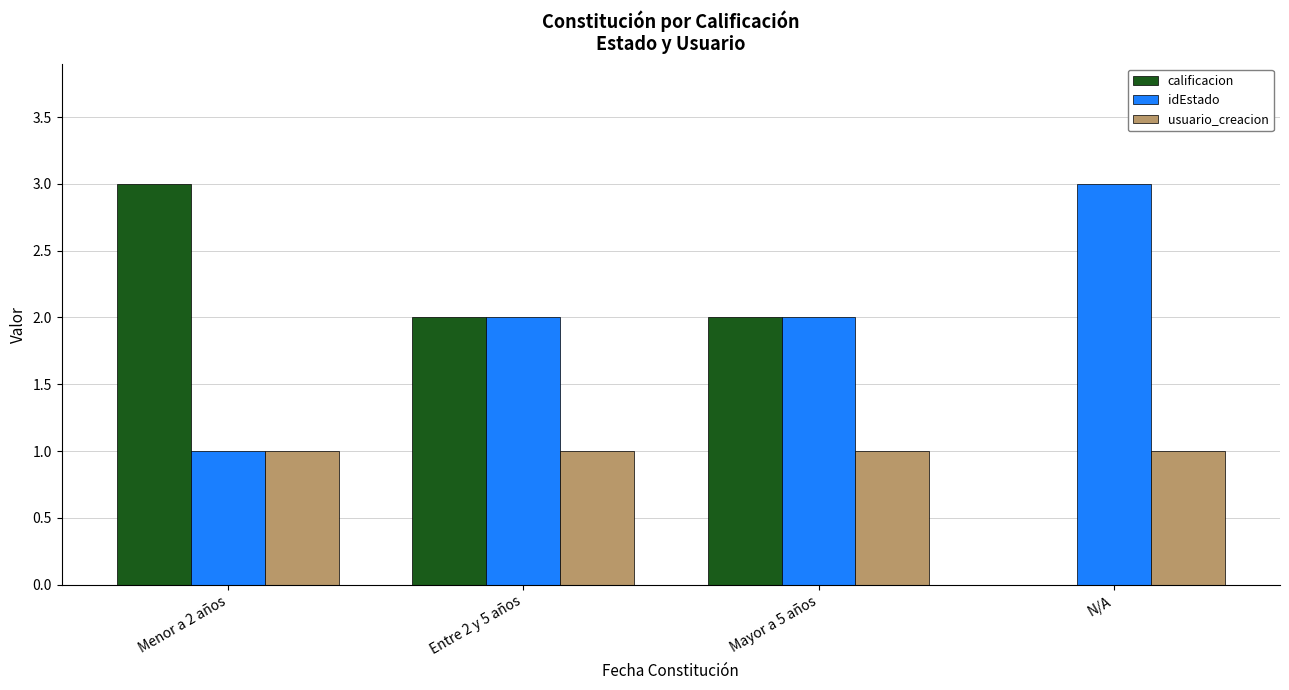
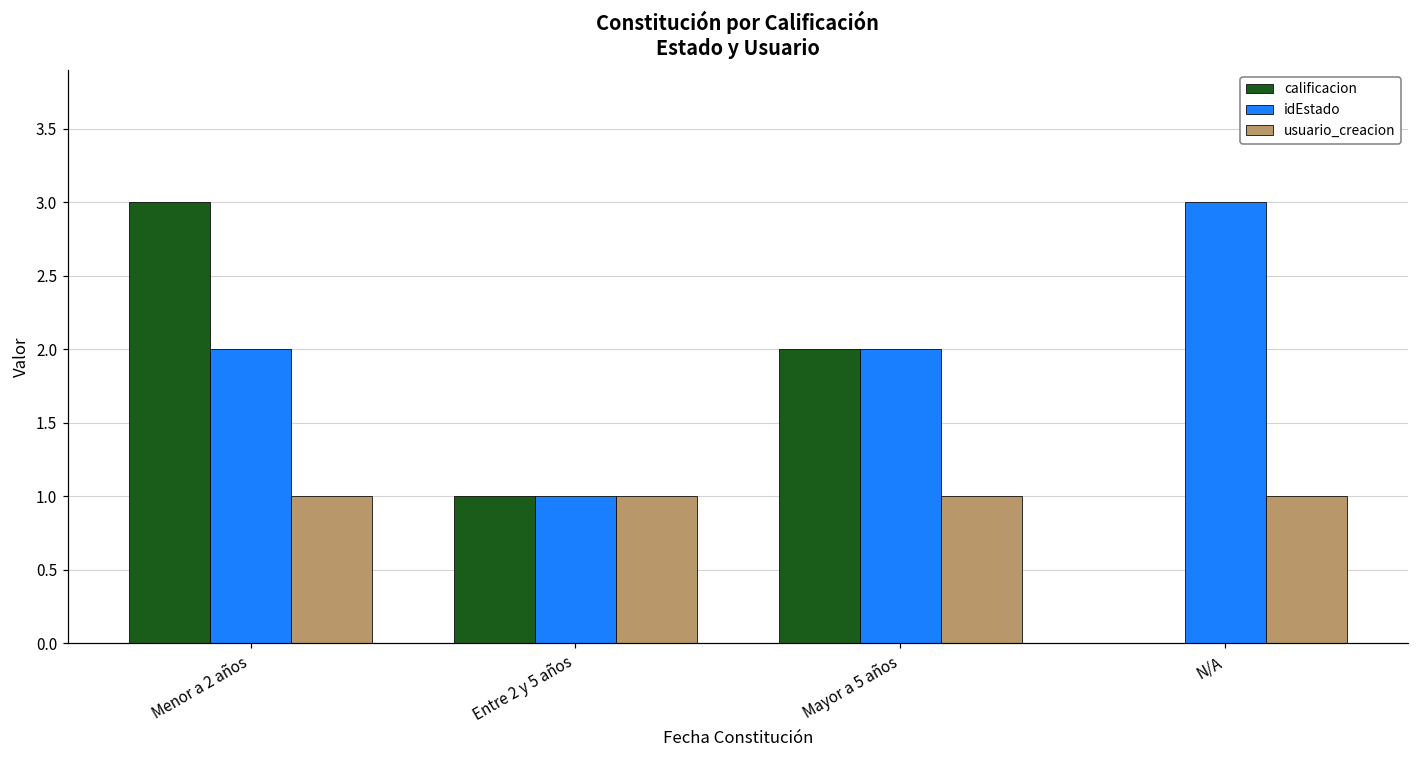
idEstado, Menor a 2 años: 1 -> 2
calificacion, Entre 2 y 5 años: 2 -> 1
idEstado, Entre 2 y 5 años: 2 -> 1
